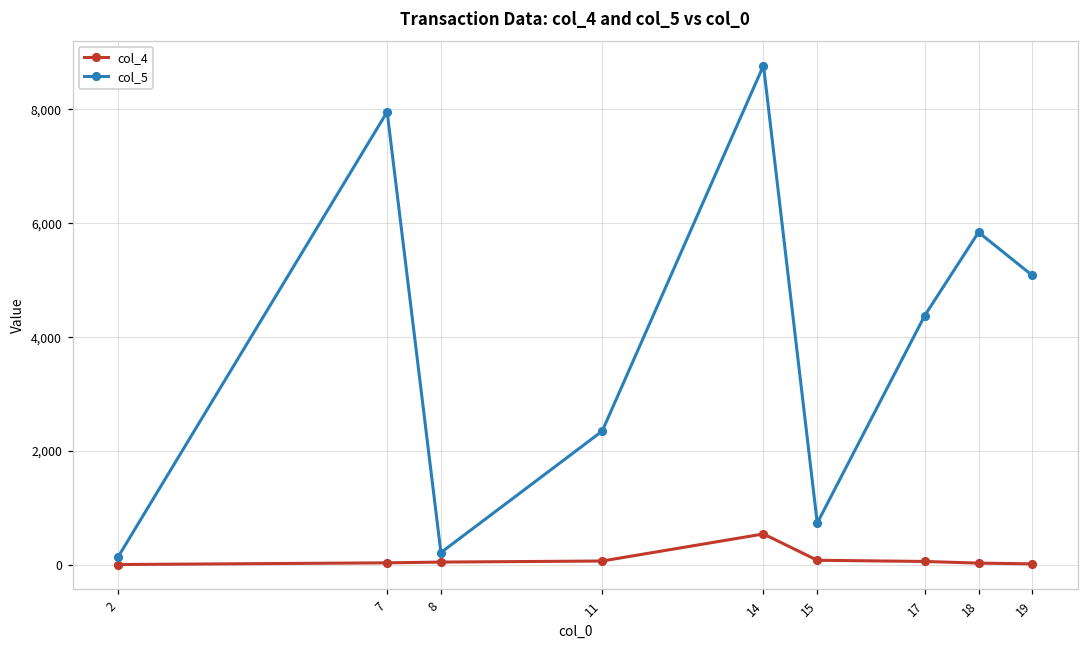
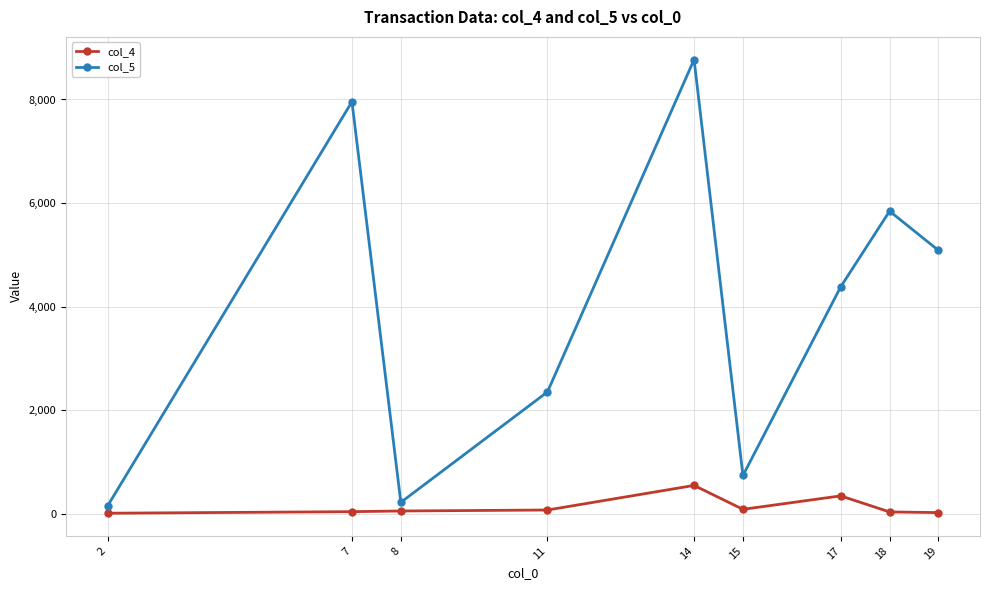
col_4, 17: 100 -> 300
